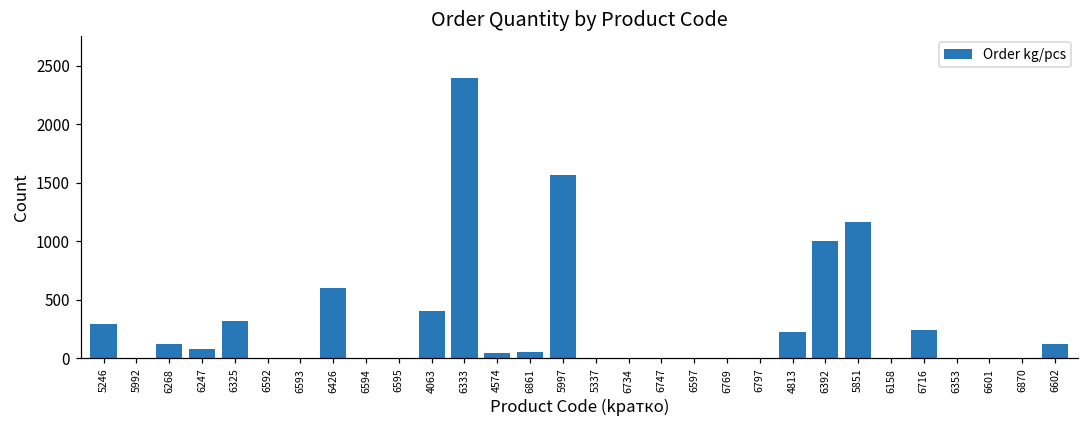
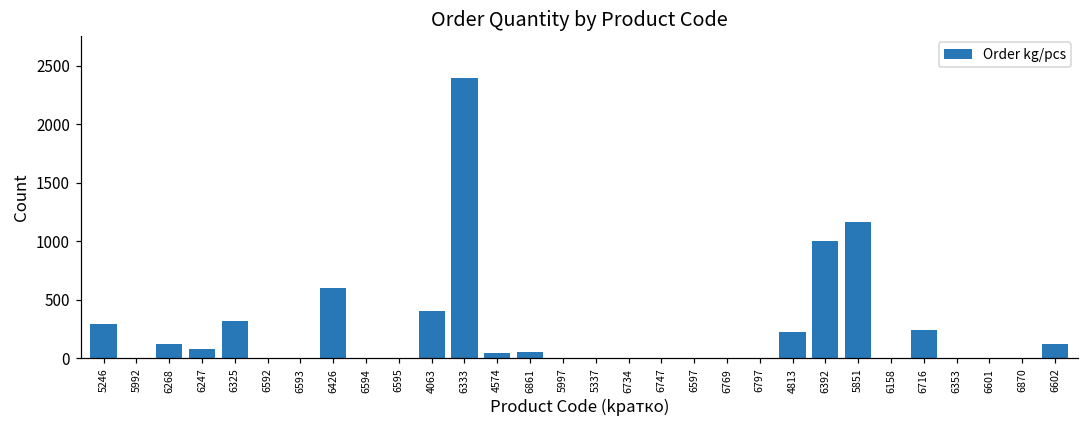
5997: 1570 -> 0
